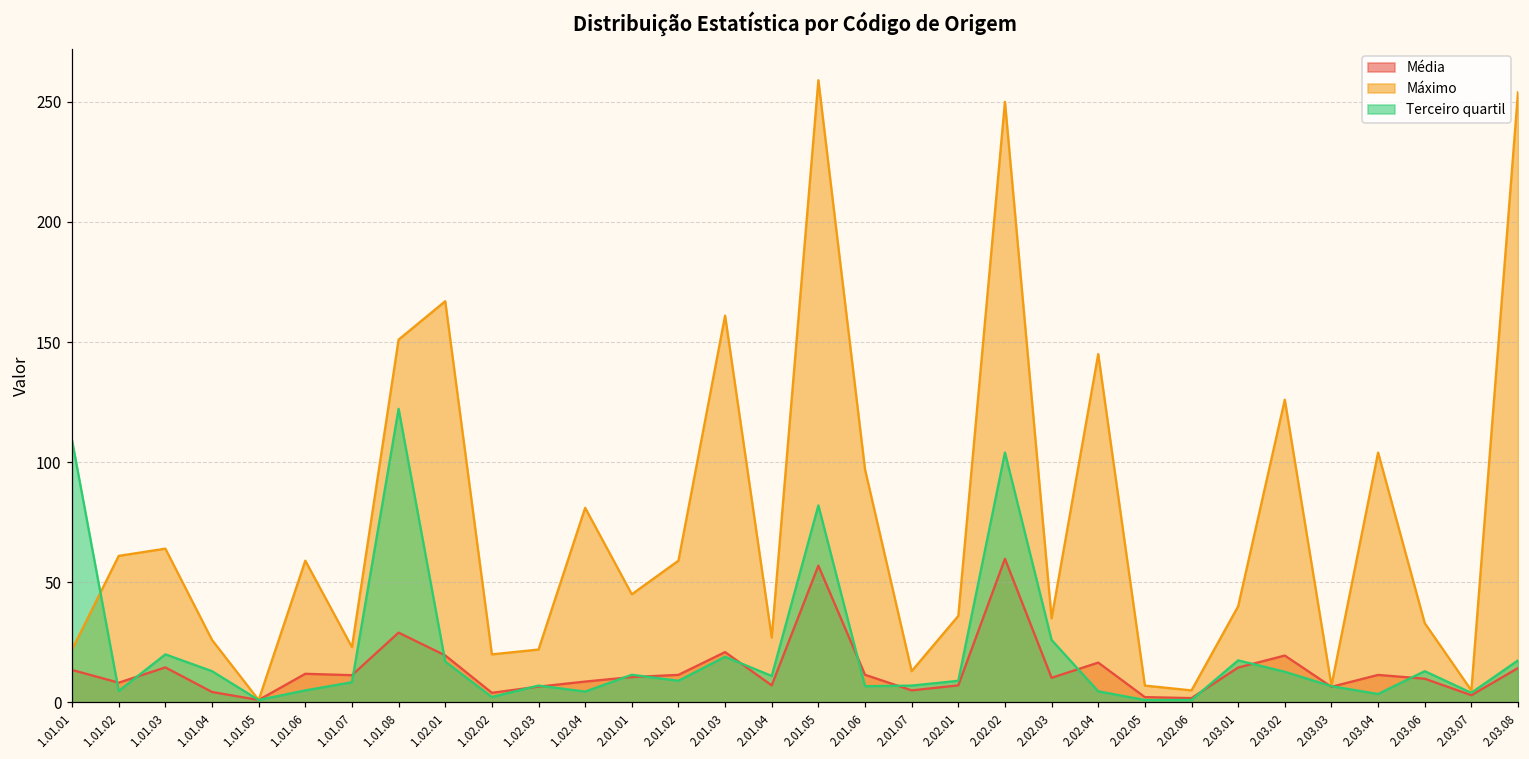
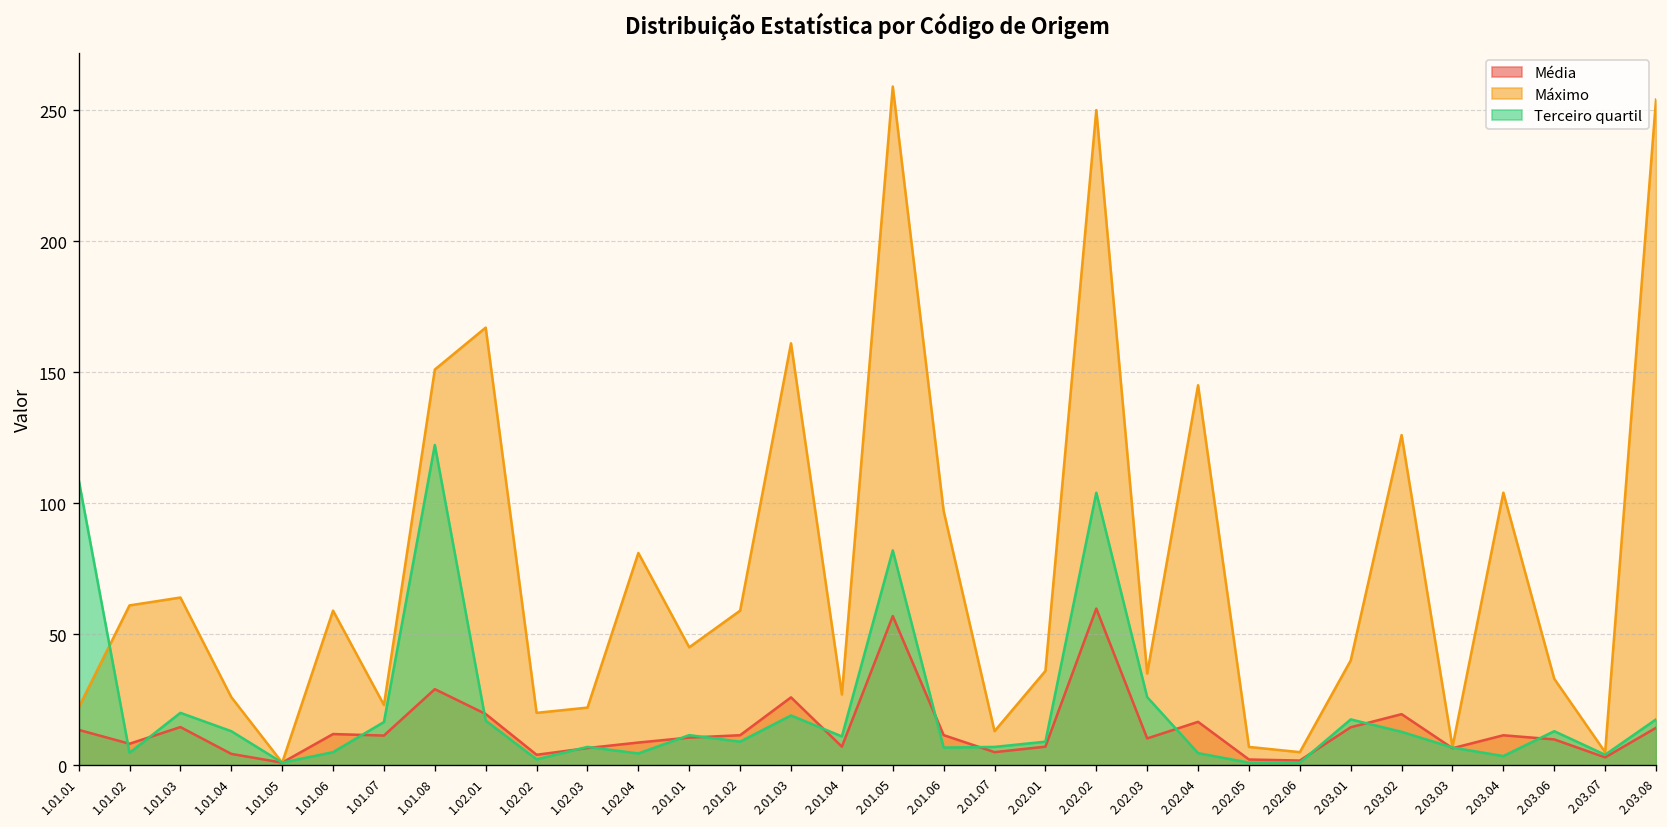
Terceiro quartil, 1.01.07: 8 -> 17
Média, 2.01.03: 21 -> 26
